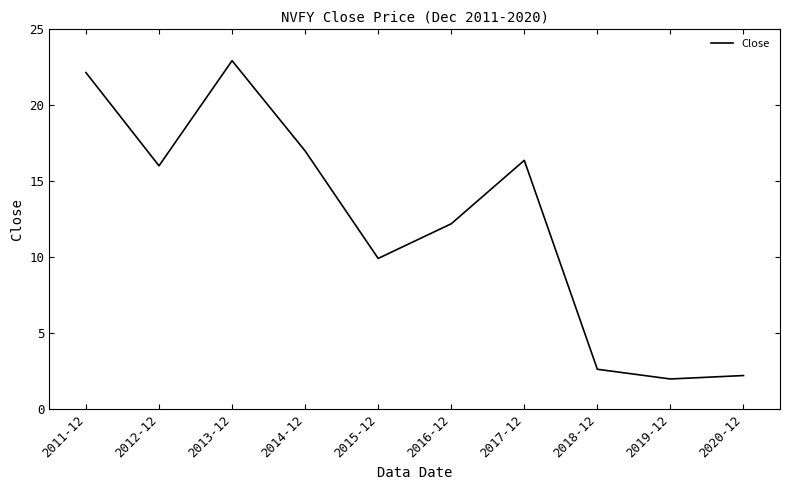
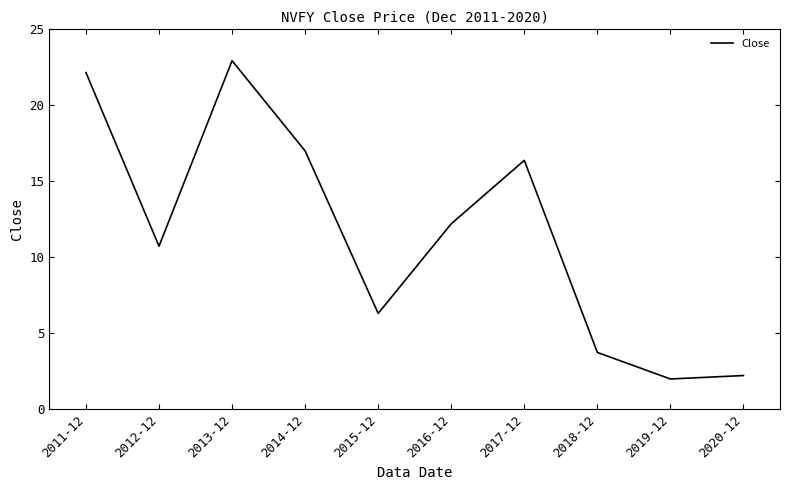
2012-12: 16.0 -> 10.7
2015-12: 9.9 -> 6.3
2018-12: 2.6 -> 3.7
